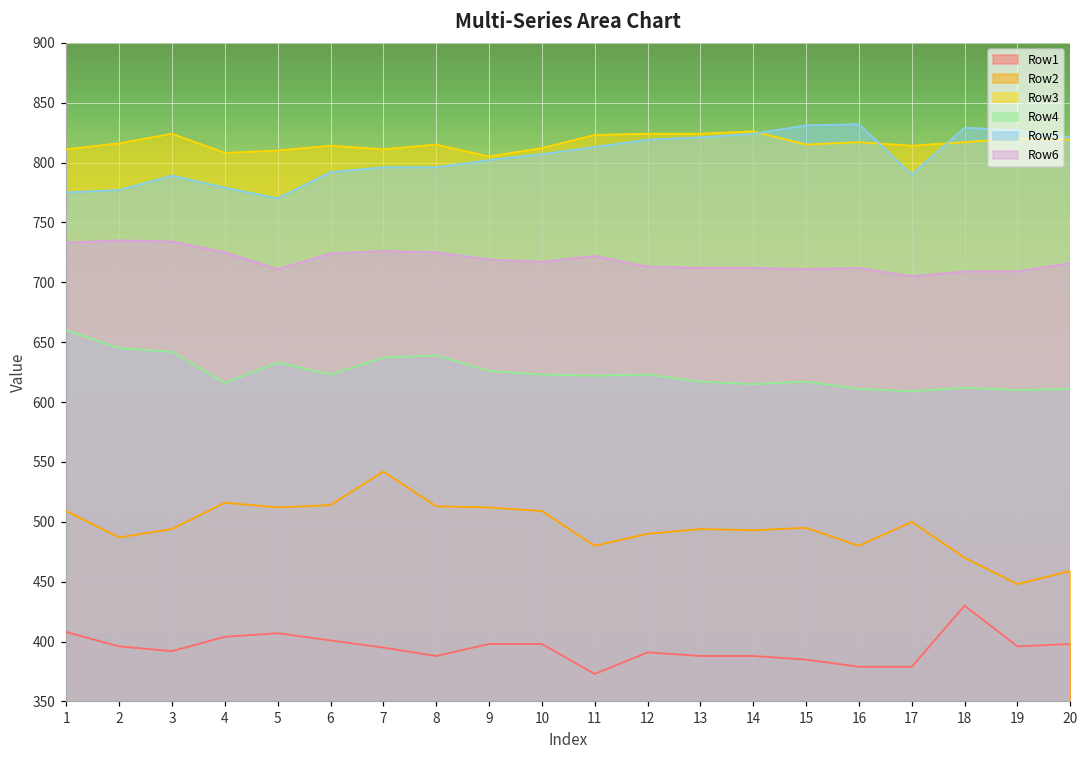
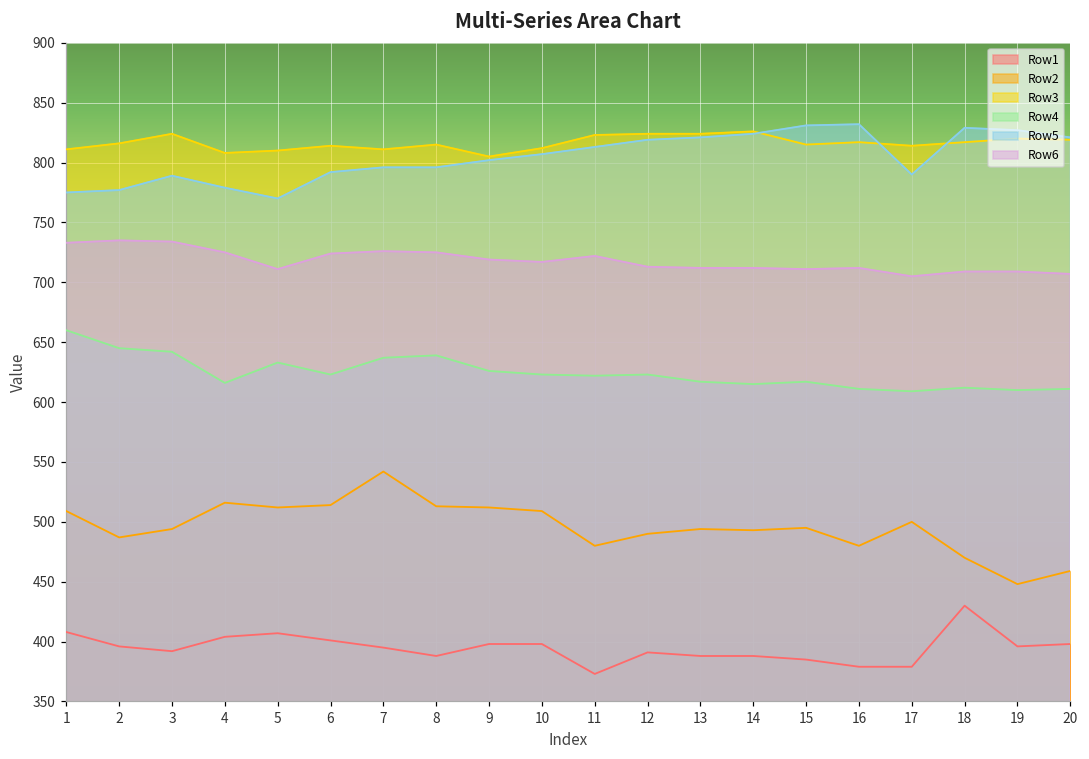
Row6, 20: 716 -> 707
